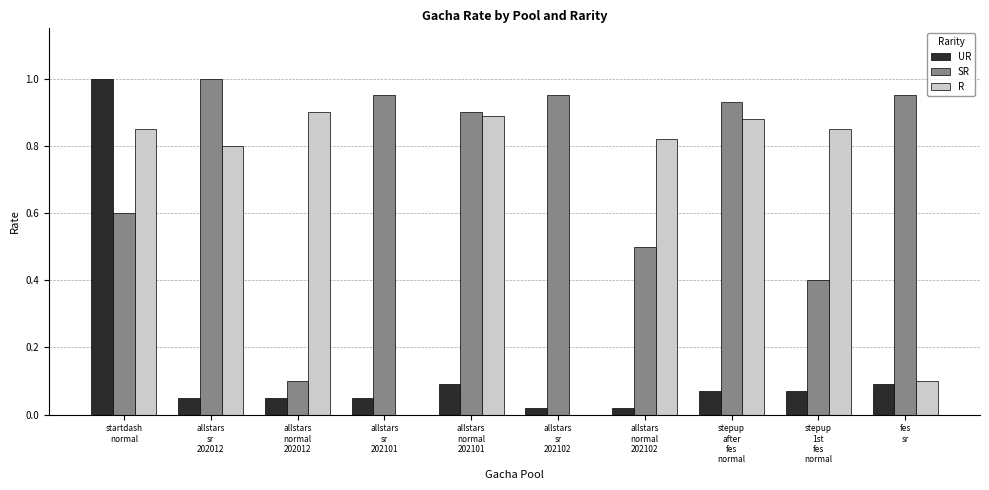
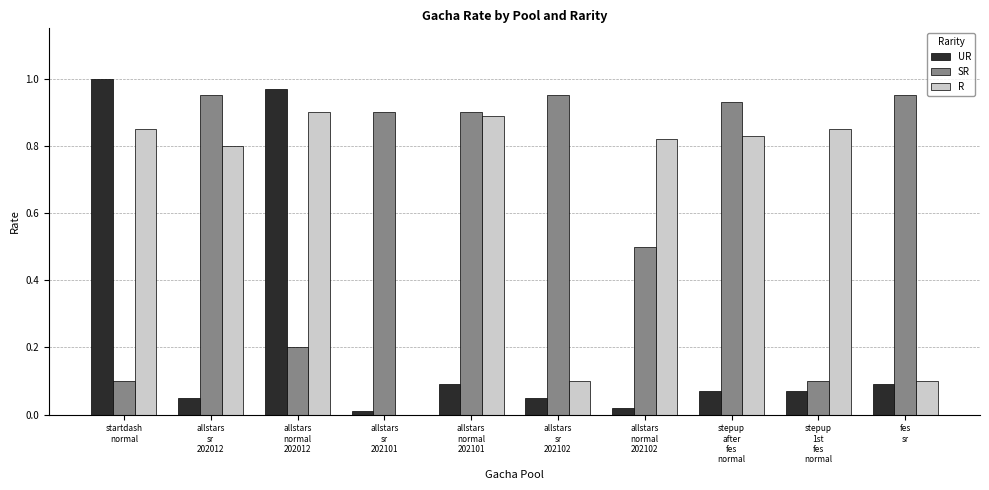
SR, startdash normal: 0.6 -> 0.1
SR, allstars sr 202012: 1.00 -> 0.95
UR, allstars normal 202012: 0.05 -> 0.97
SR, allstars normal 202012: 0.1 -> 0.2
UR, allstars sr 202101: 0.05 -> 0.01
SR, allstars sr 202101: 0.95 -> 0.90
UR, allstars sr 202102: 0.02 -> 0.05
R, allstars sr 202102: 0.0 -> 0.1
R, stepup after fes normal: 0.88 -> 0.83
SR, stepup 1st fes normal: 0.4 -> 0.1
